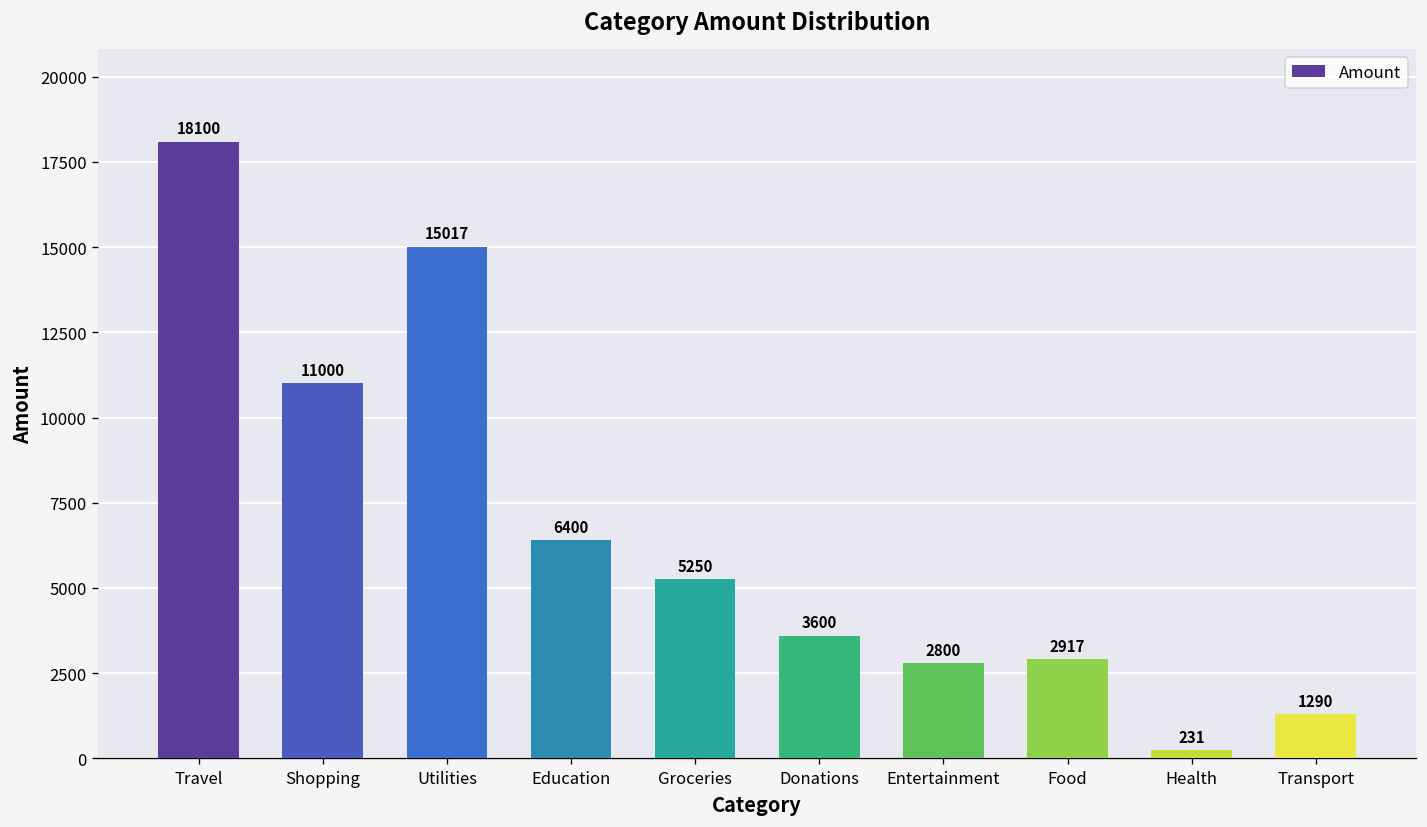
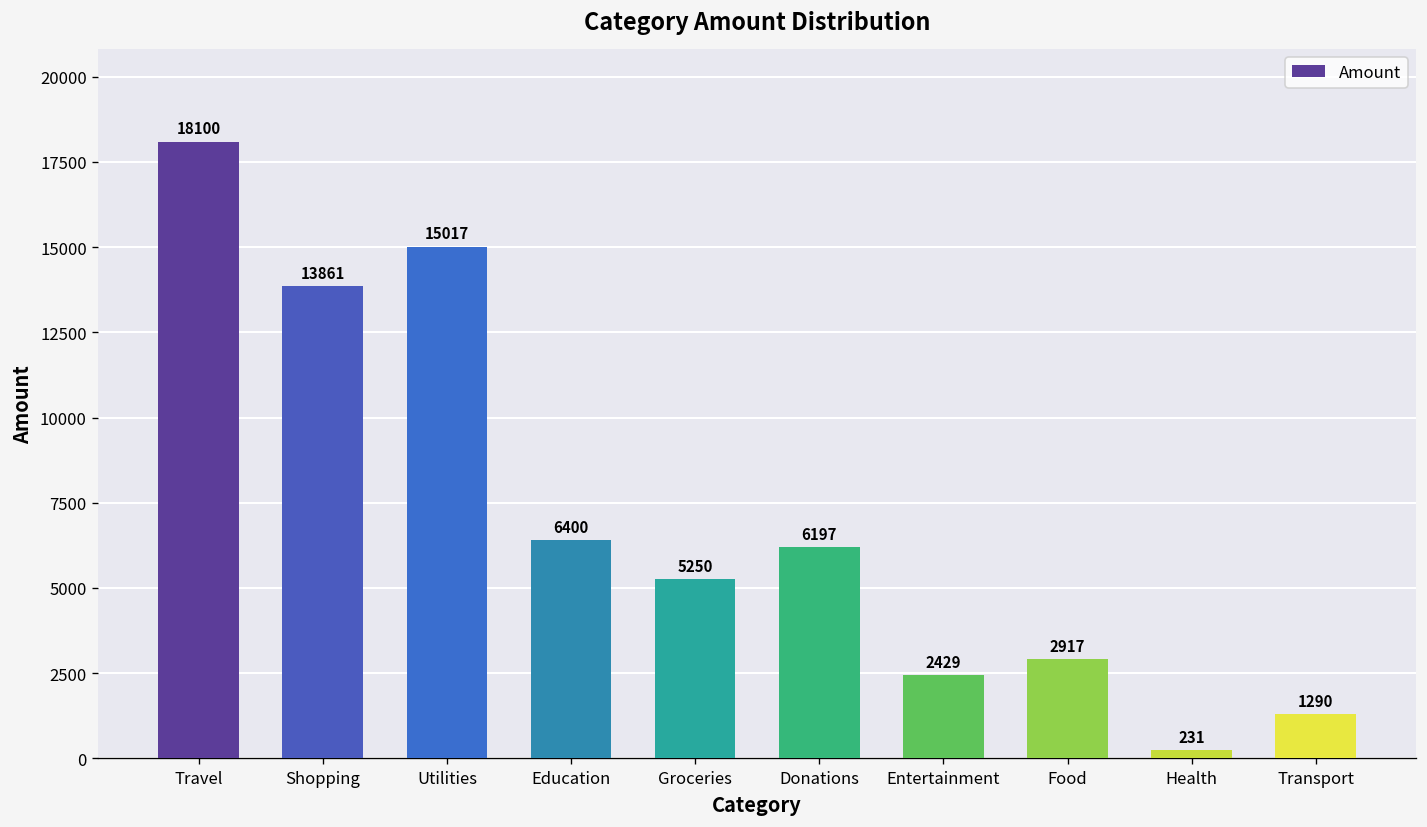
Shopping: 11000 -> 13861
Donations: 3600 -> 6197
Entertainment: 2800 -> 2429
